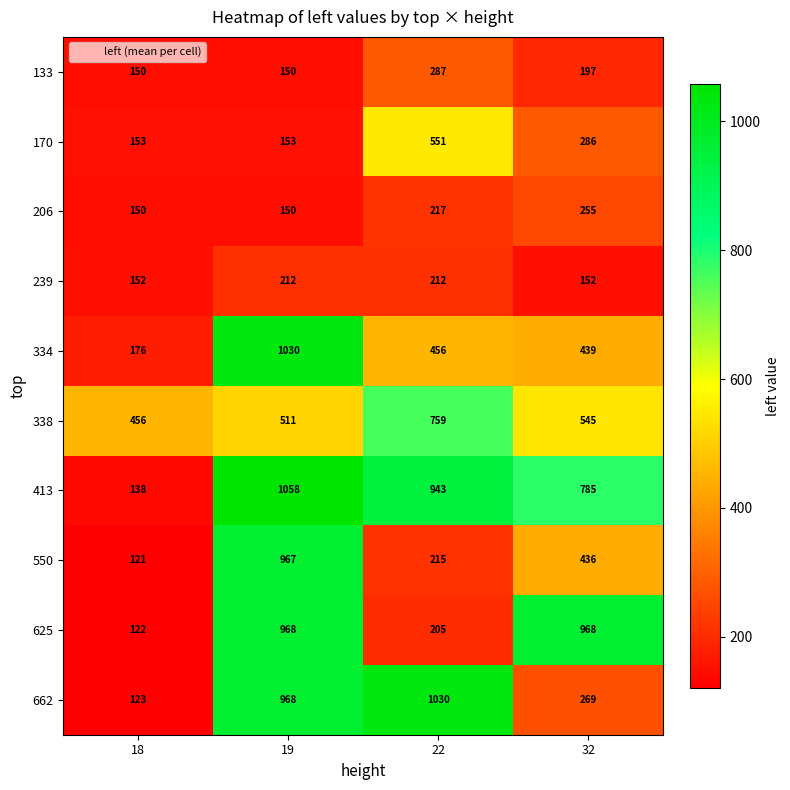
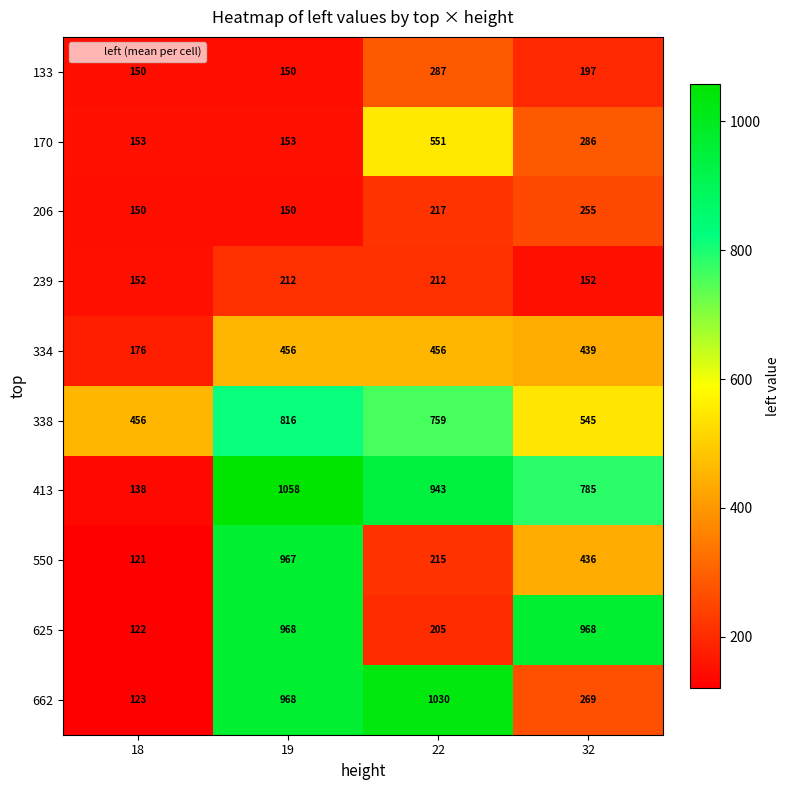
334, 19: 1030 -> 456
338, 19: 511 -> 816
